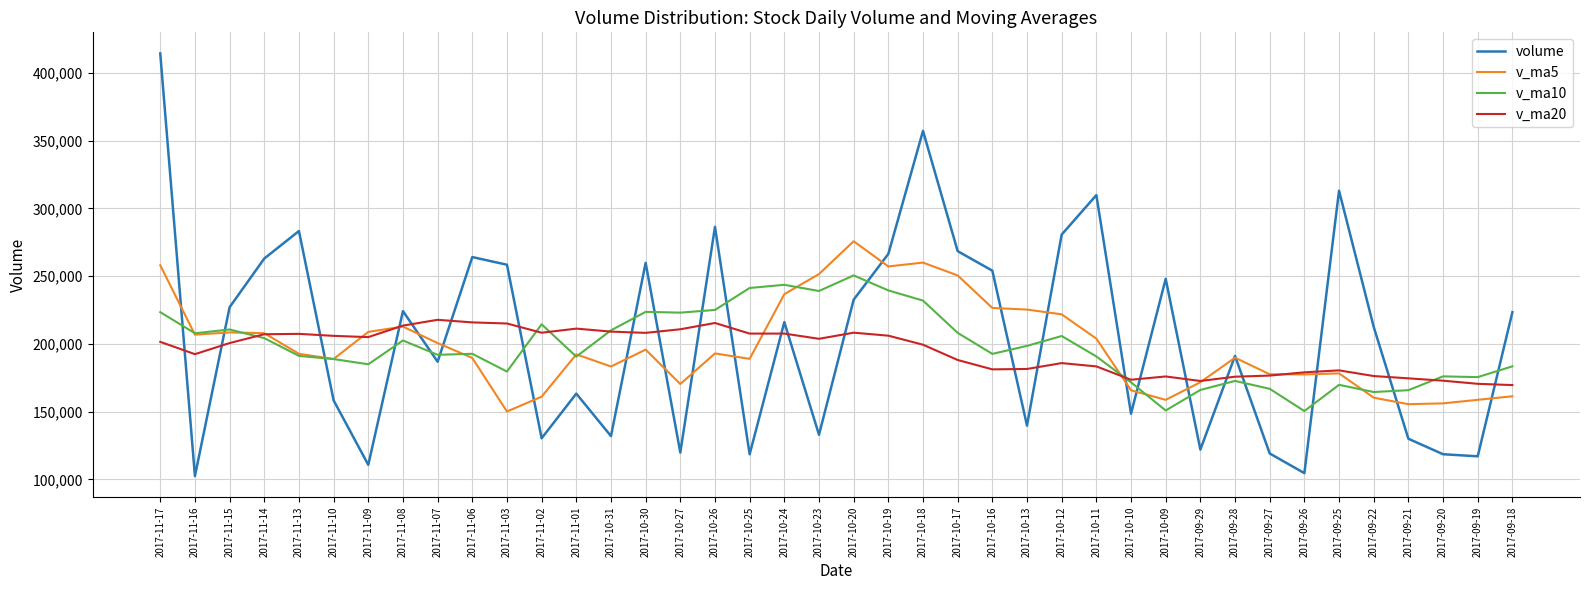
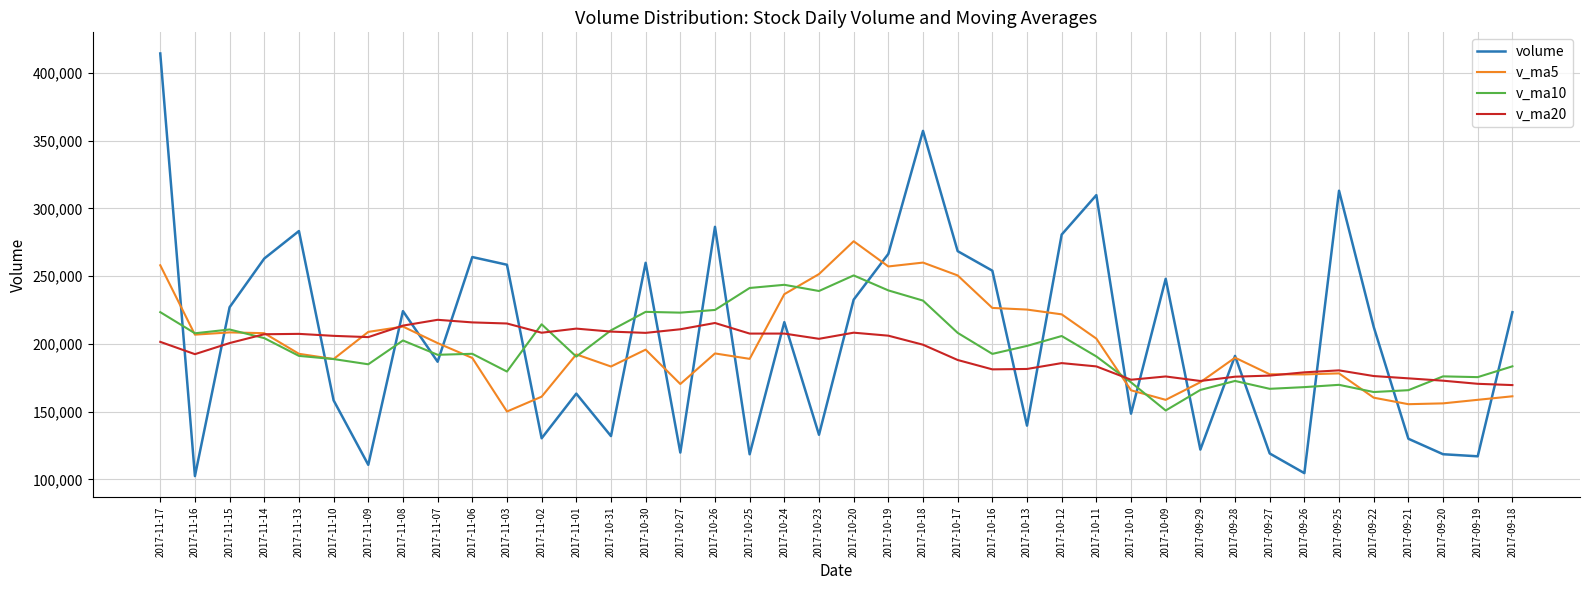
v_ma10, 2017-09-26: 150,000 -> 168,000
